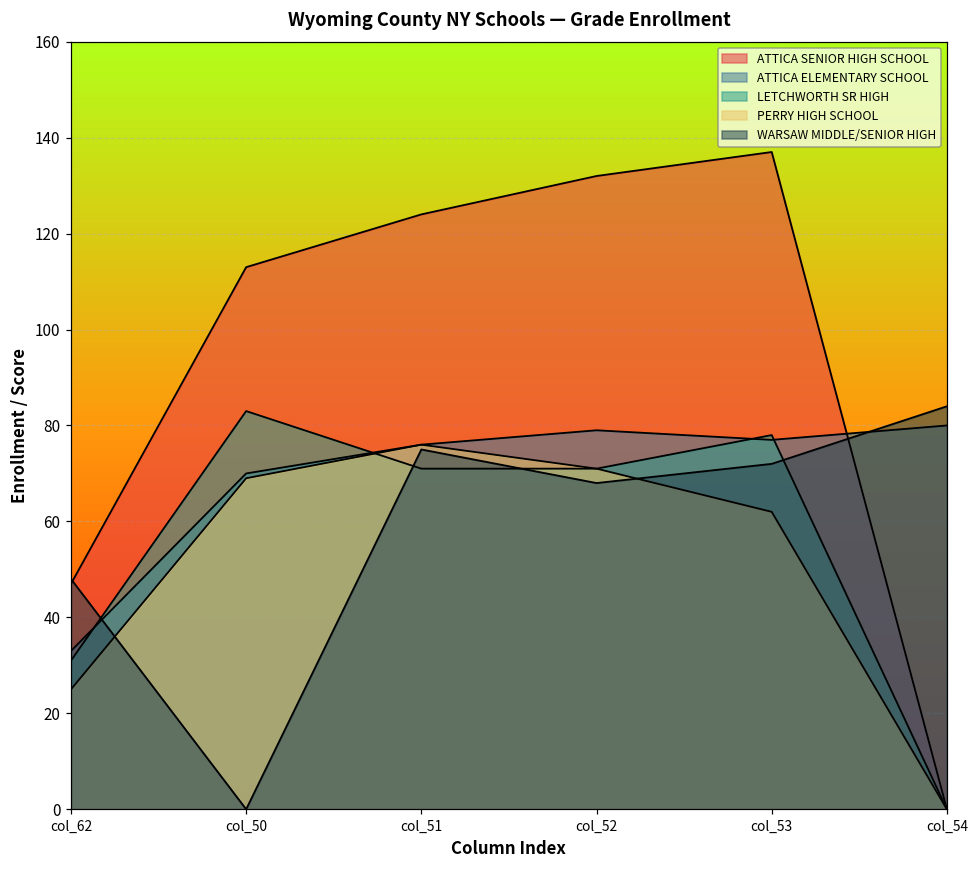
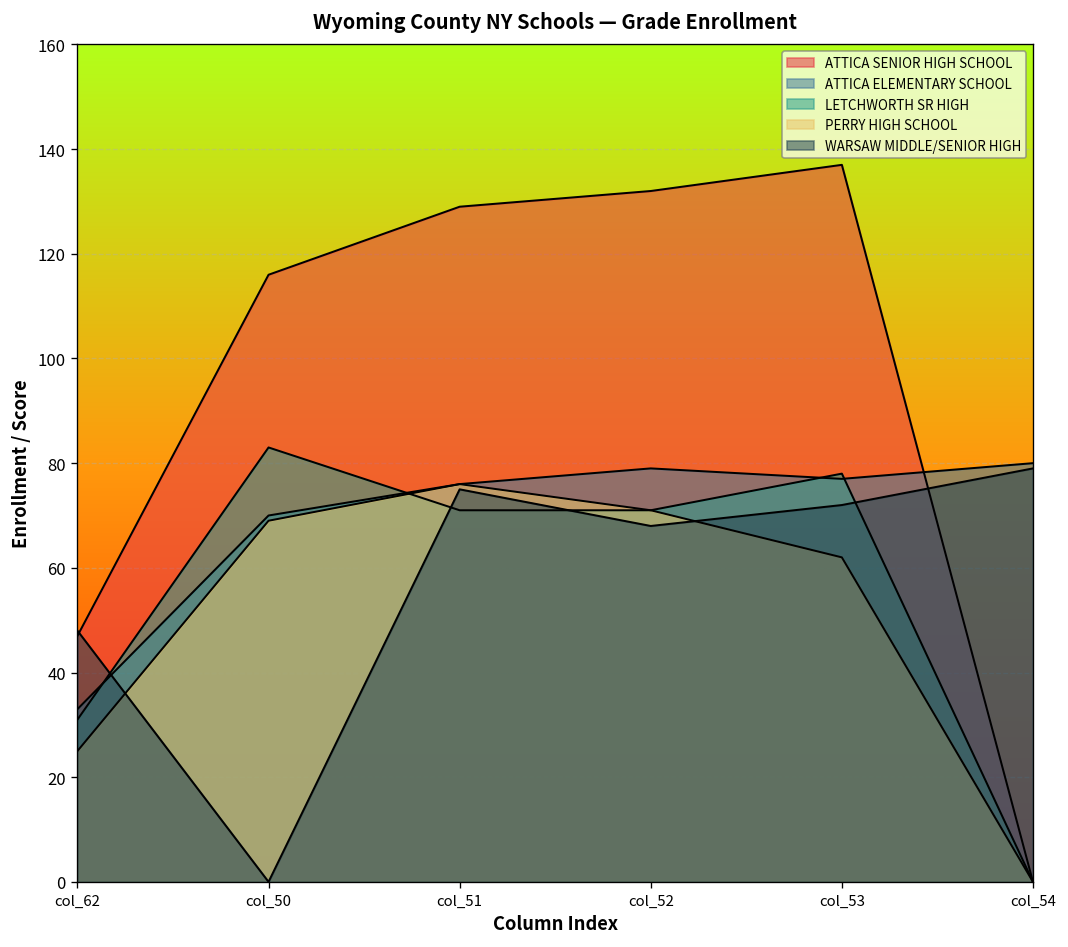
ATTICA SENIOR HIGH SCHOOL, col_50: 113 -> 116
ATTICA SENIOR HIGH SCHOOL, col_51: 124 -> 129
WARSAW MIDDLE/SENIOR HIGH, col_54: 84 -> 79
